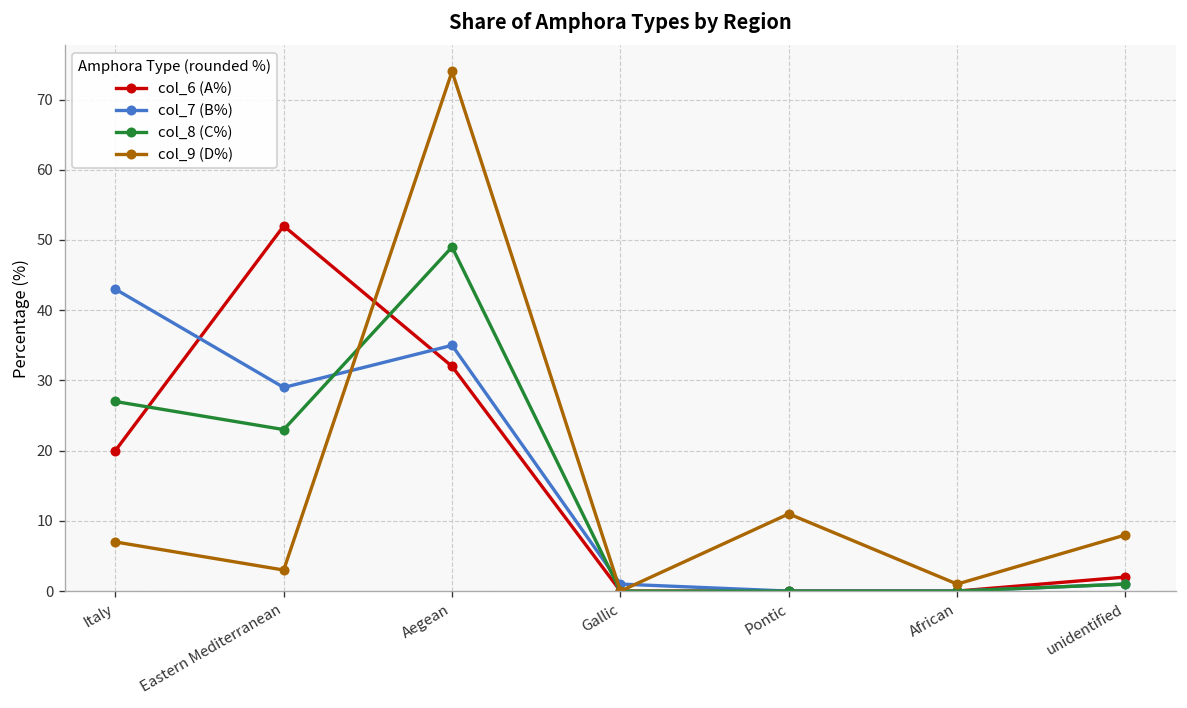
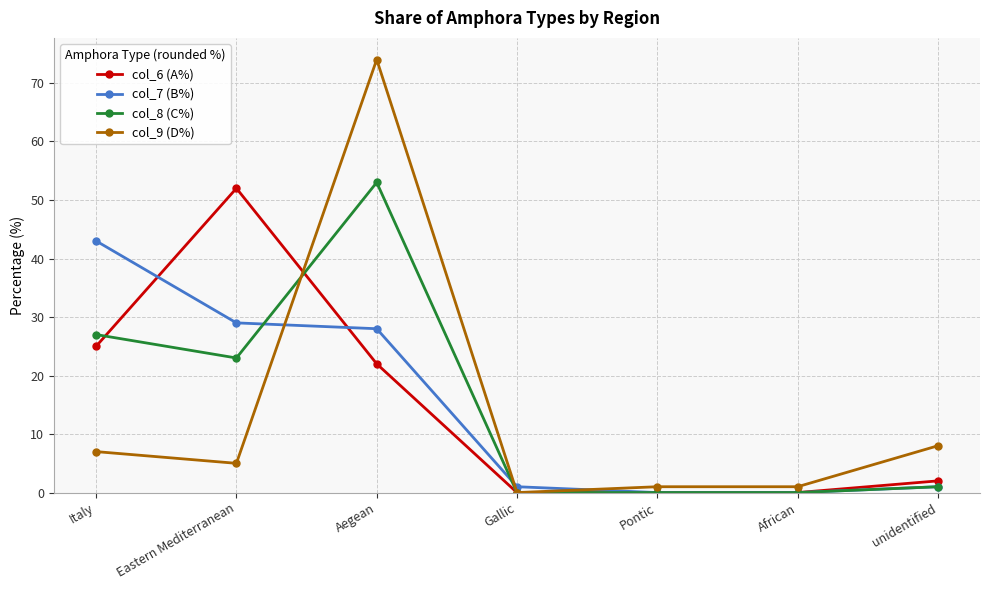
col_6 (A%), Italy: 20 -> 25
col_9 (D%), Eastern Mediterranean: 3 -> 5
col_6 (A%), Aegean: 32 -> 22
col_7 (B%), Aegean: 35 -> 28
col_8 (C%), Aegean: 49 -> 53
col_9 (D%), Pontic: 11 -> 1
